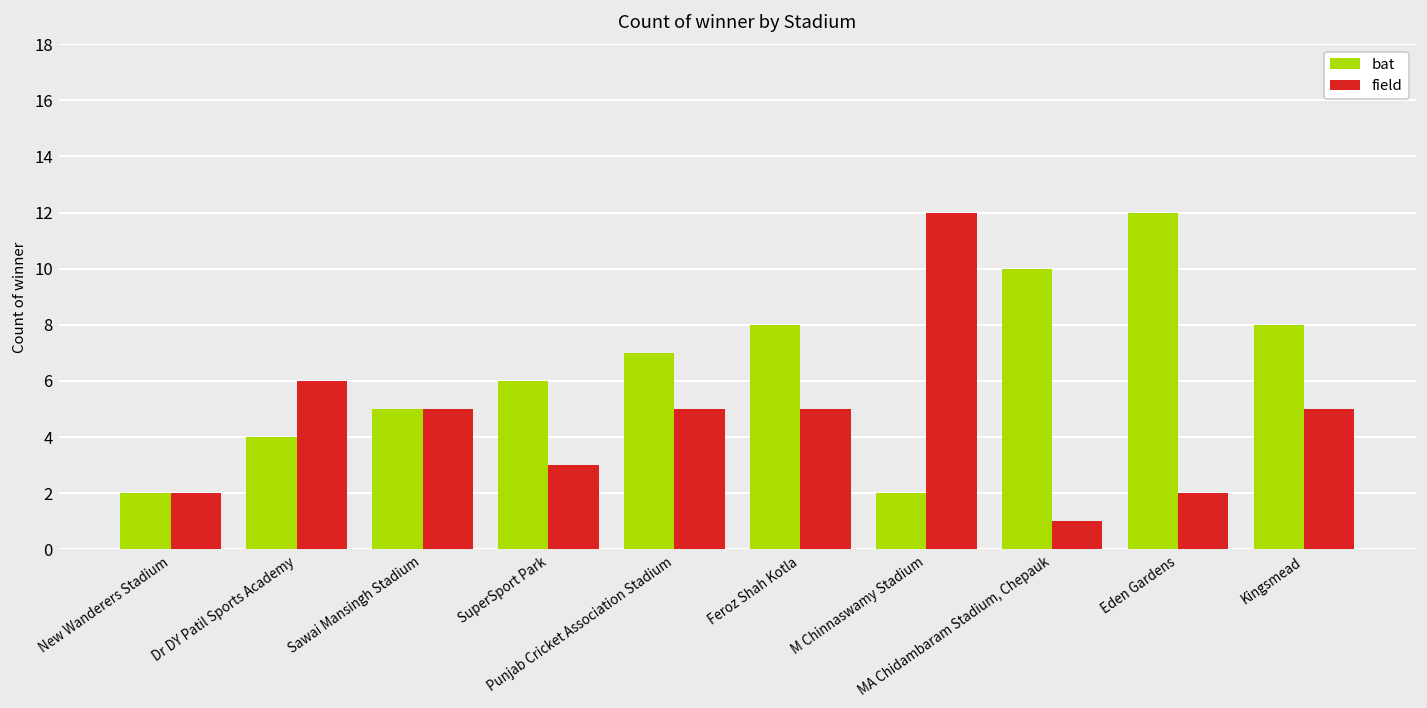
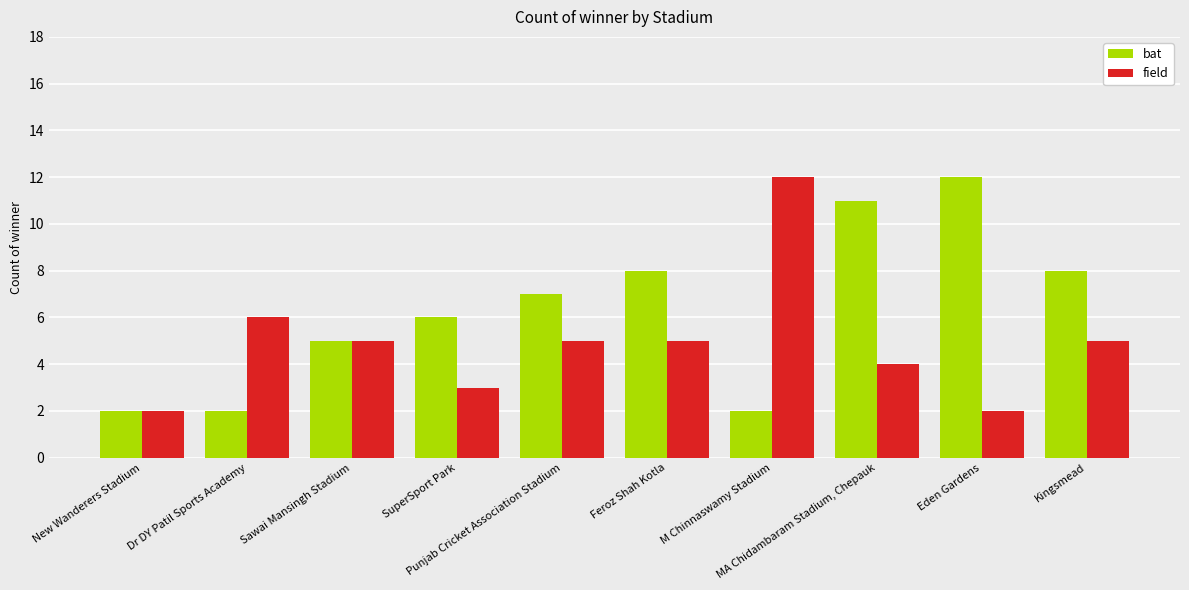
bat, Dr DY Patil Sports Academy: 4 -> 2
bat, MA Chidambaram Stadium, Chepauk: 10 -> 11
field, MA Chidambaram Stadium, Chepauk: 1 -> 4
